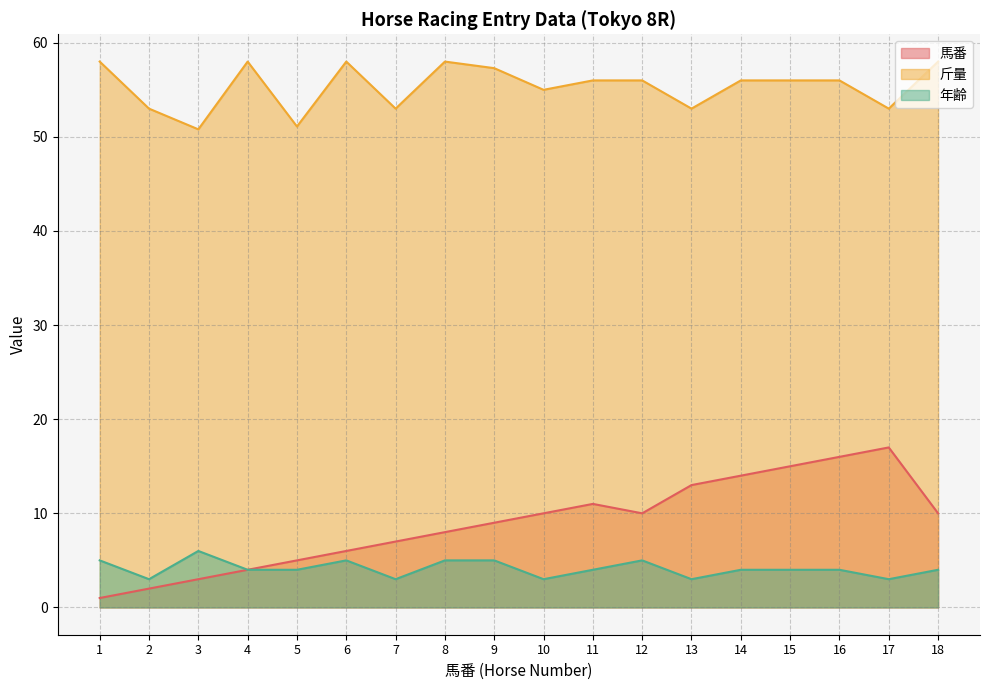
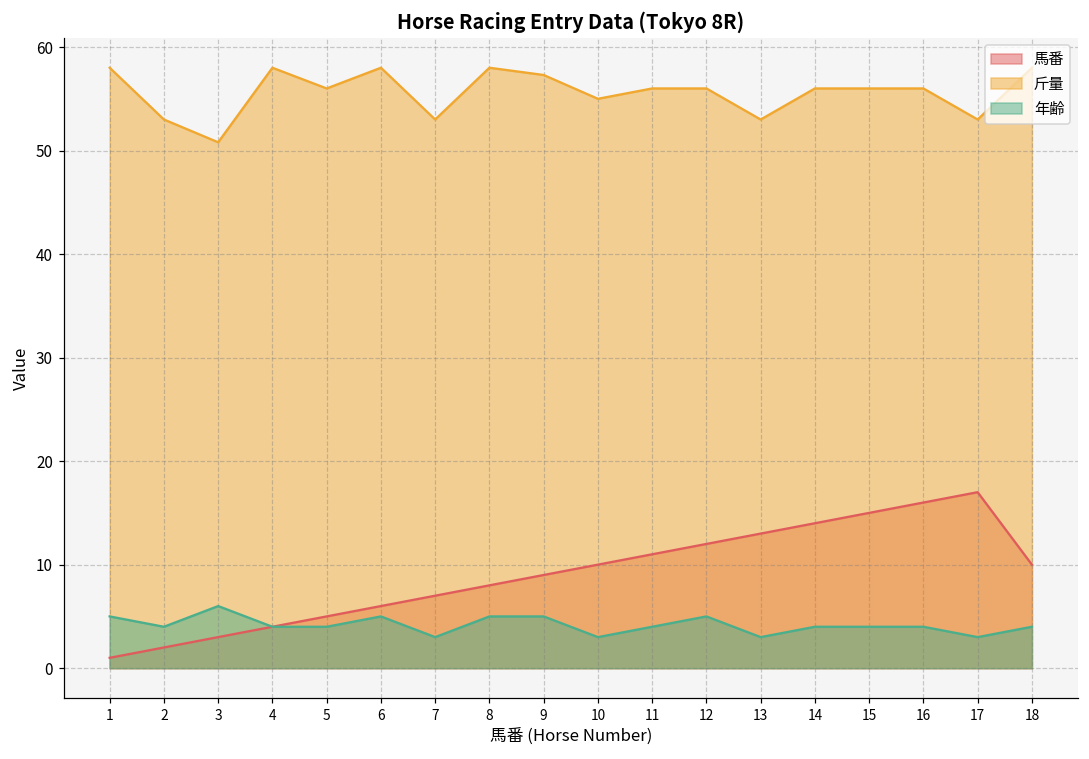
年齢, 2: 3 -> 4
斤量, 5: 51 -> 56
馬番, 12: 10 -> 12
